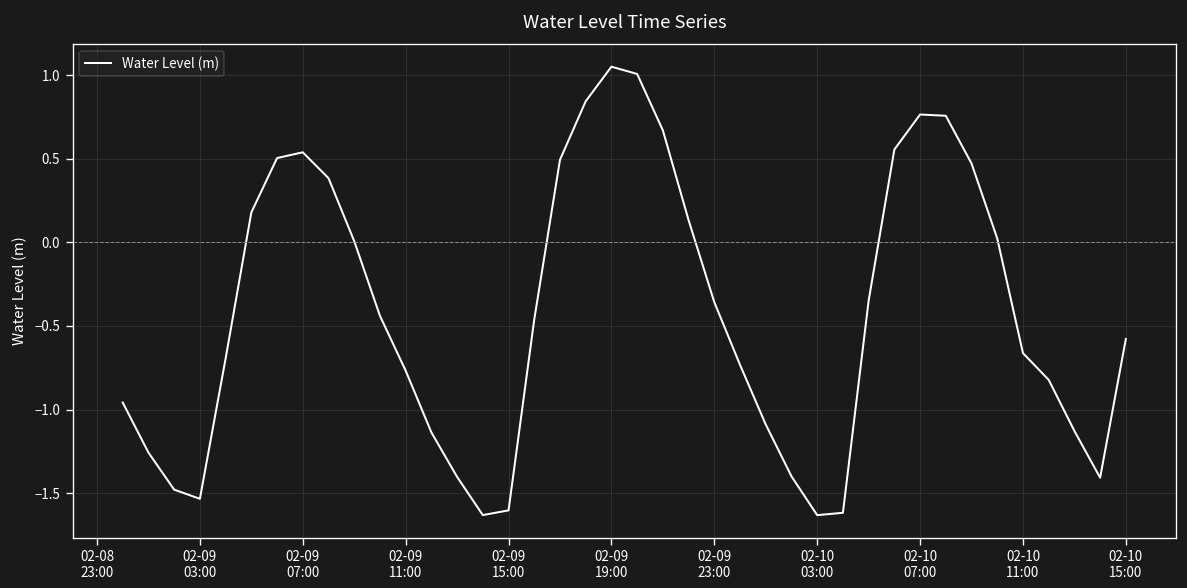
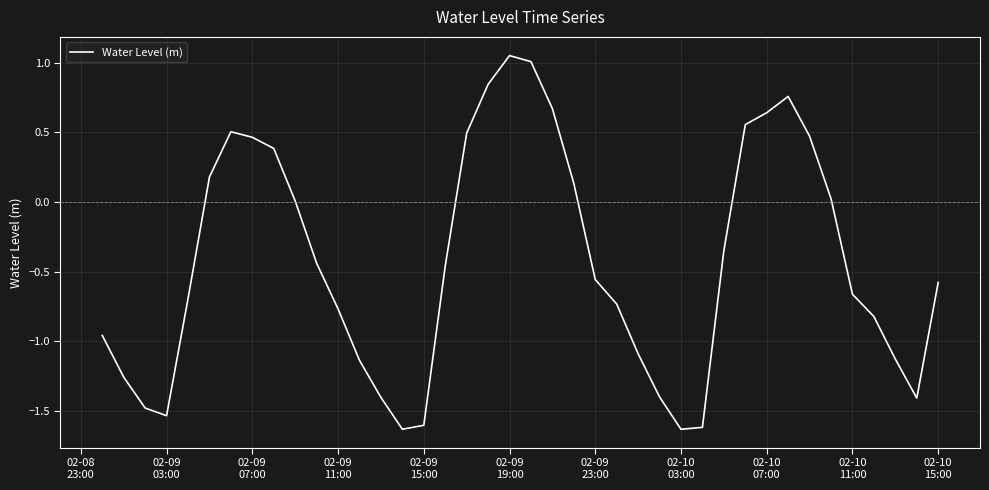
02-09 07:00: 0.54 -> 0.46
02-09 23:00: -0.36 -> -0.56
02-10 07:00: 0.76 -> 0.64
